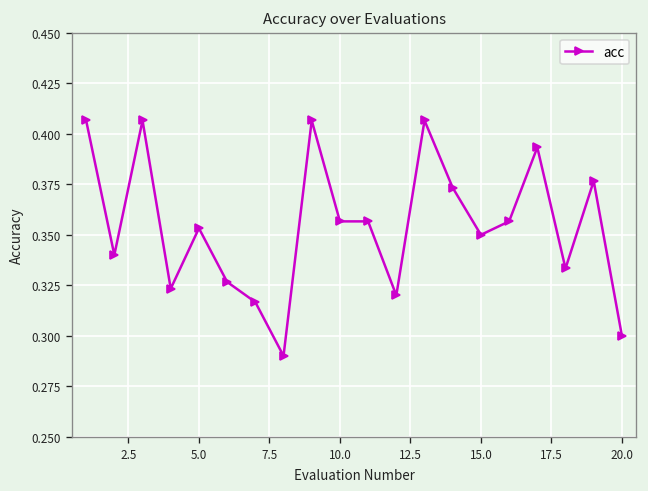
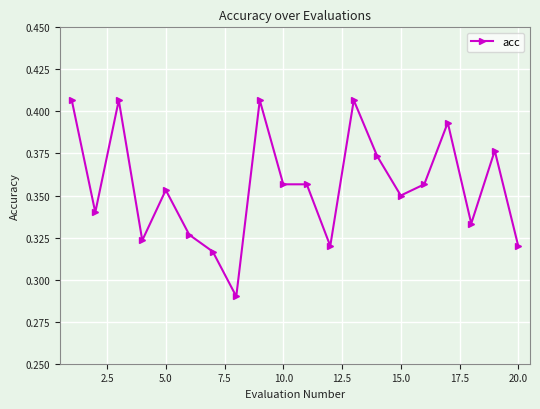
20.0: 0.30 -> 0.32
